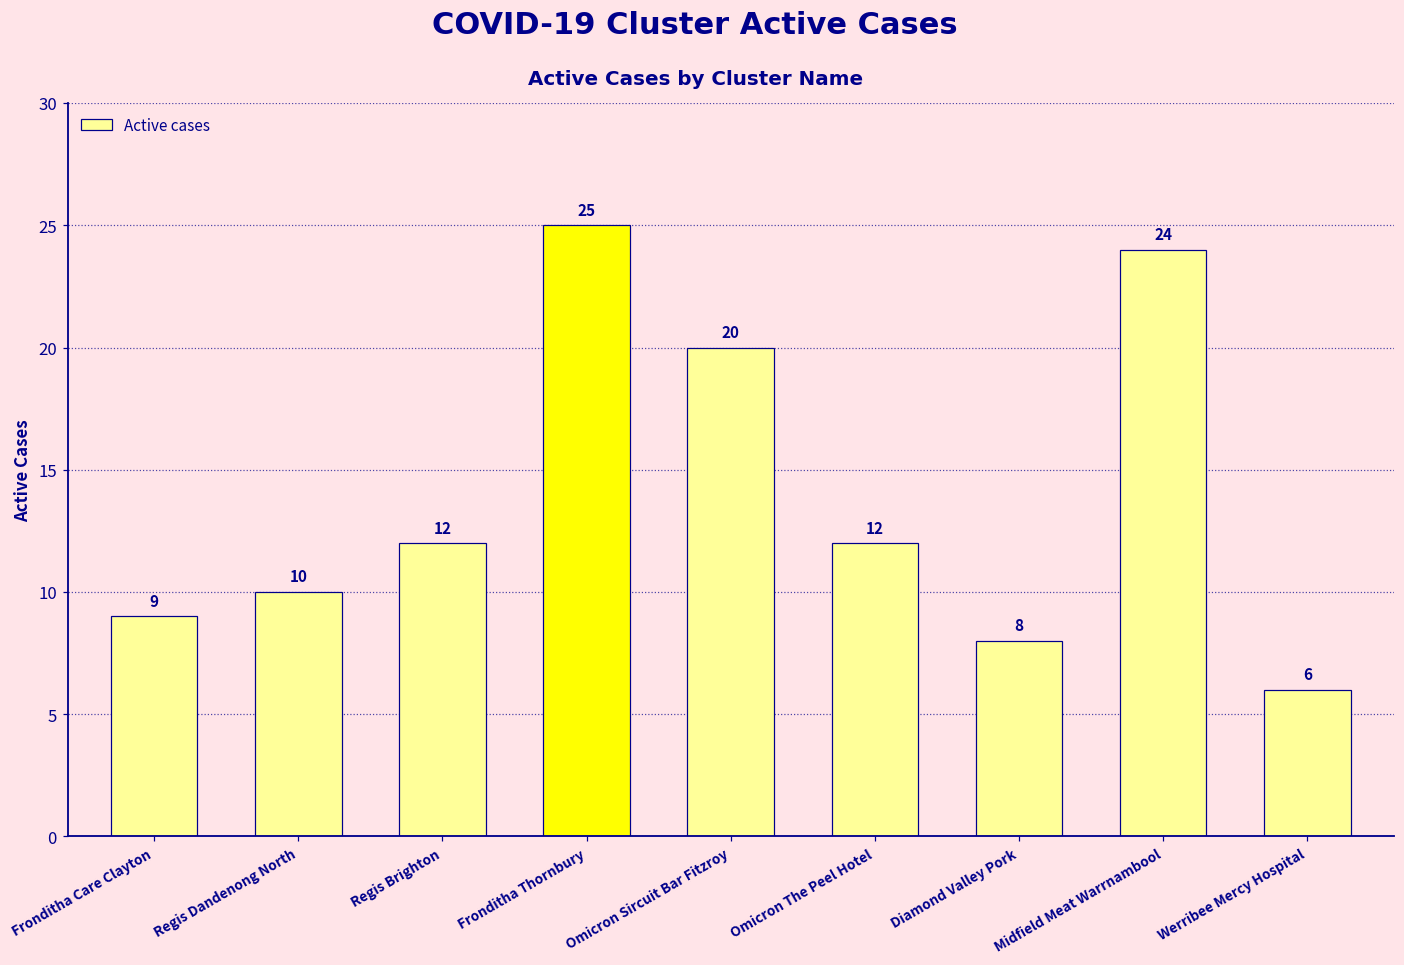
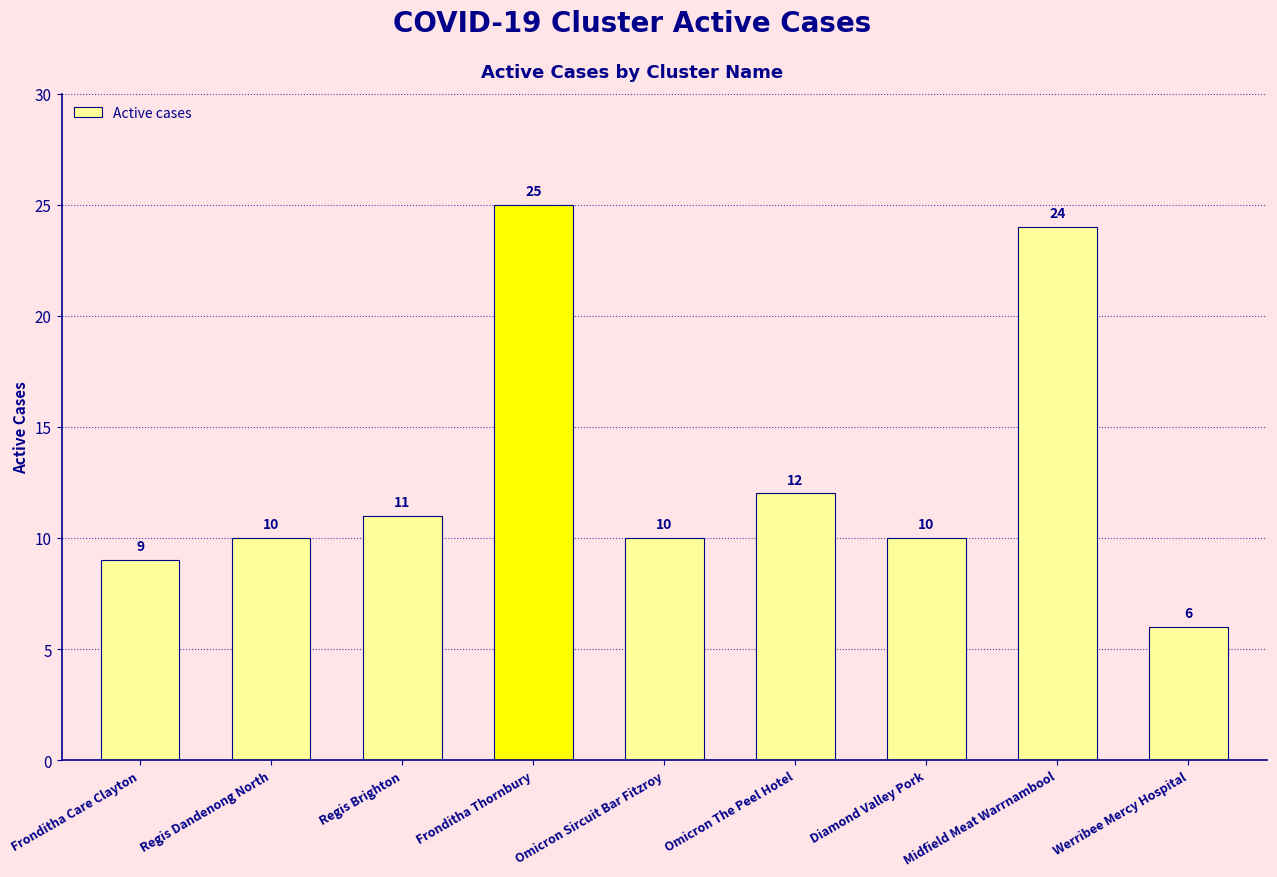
Regis Brighton: 12 -> 11
Omicron Sircuit Bar Fitzroy: 20 -> 10
Diamond Valley Pork: 8 -> 10
